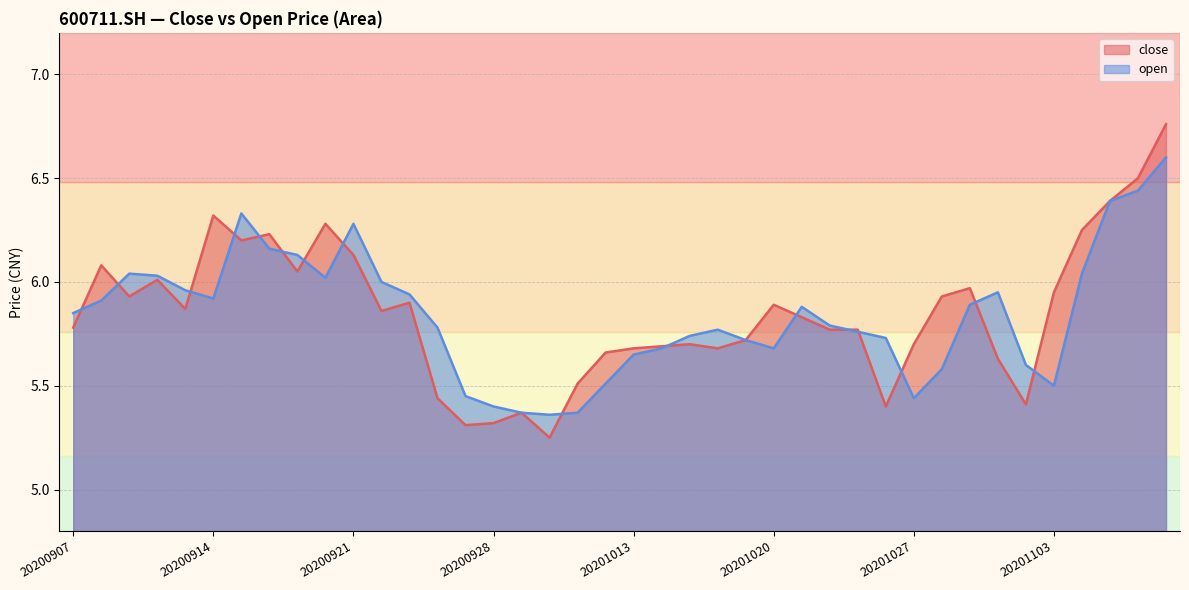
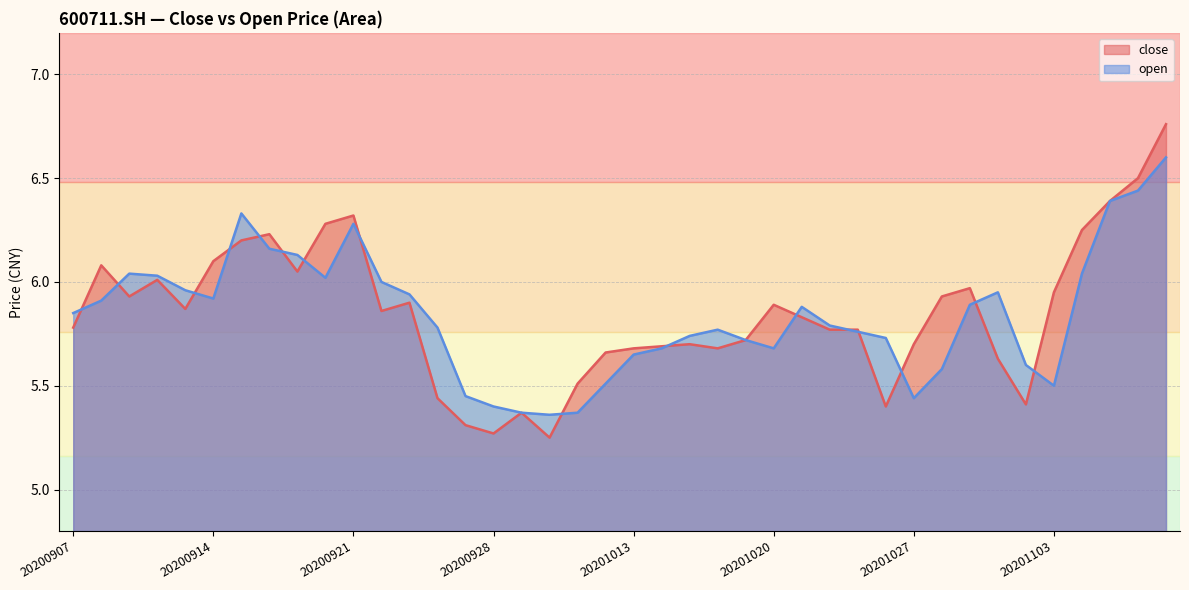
close, 20200914: 6.32 -> 6.10
close, 20200921: 6.13 -> 6.32
close, 20200928: 5.32 -> 5.27
